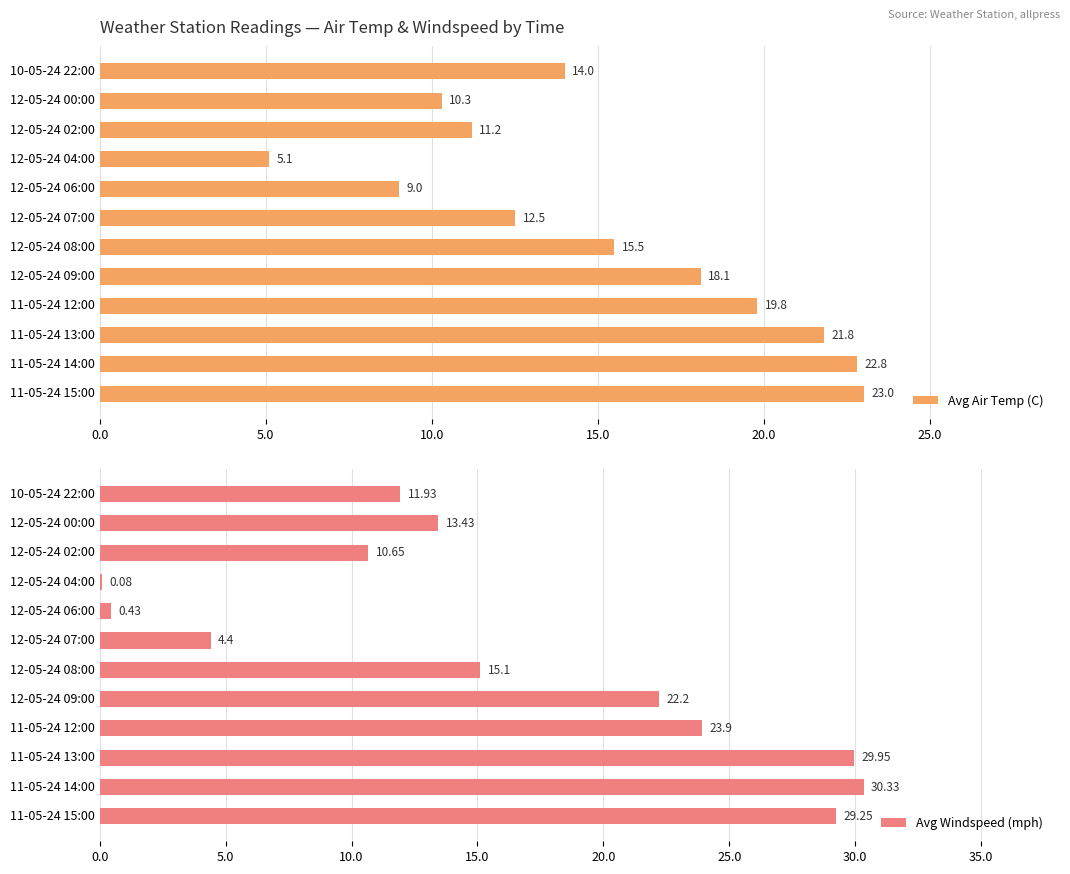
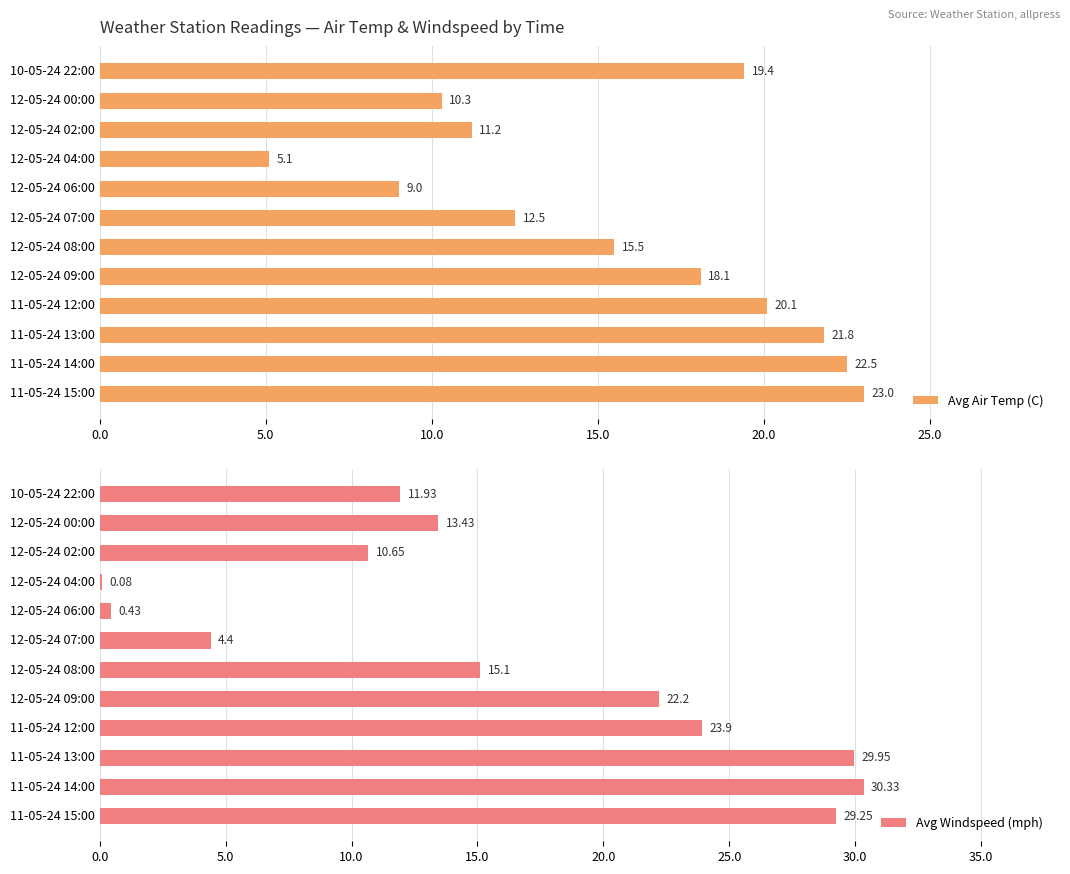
Weather Station Readings — Air Temp & Windspeed by Time, 10-05-24 22:00: 14.0 -> 19.4
Weather Station Readings — Air Temp & Windspeed by Time, 11-05-24 12:00: 19.8 -> 20.1
Weather Station Readings — Air Temp & Windspeed by Time, 11-05-24 14:00: 22.8 -> 22.5
